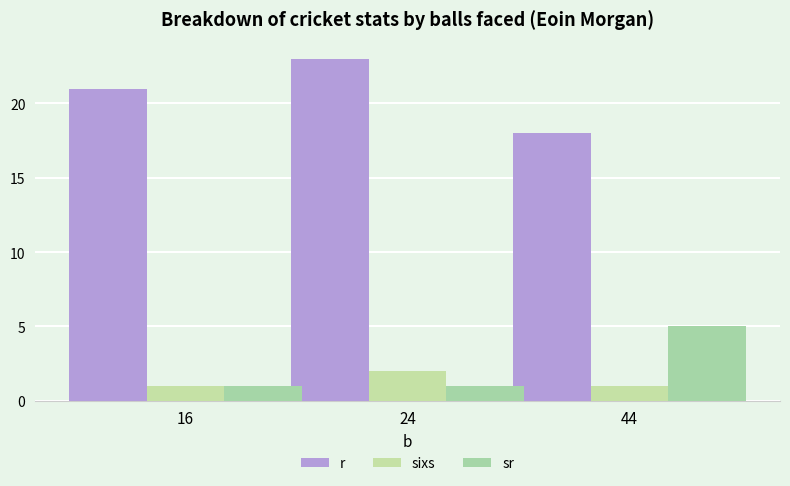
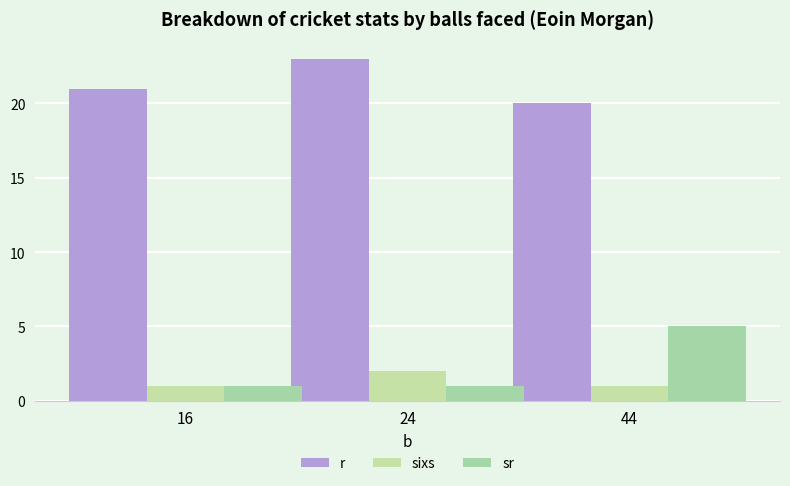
r, 44: 18 -> 20
